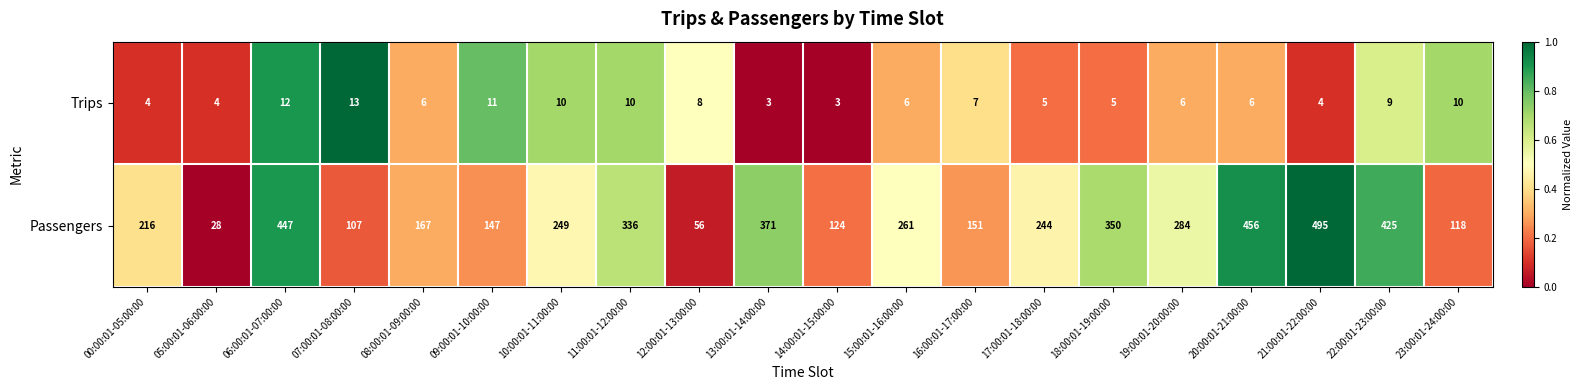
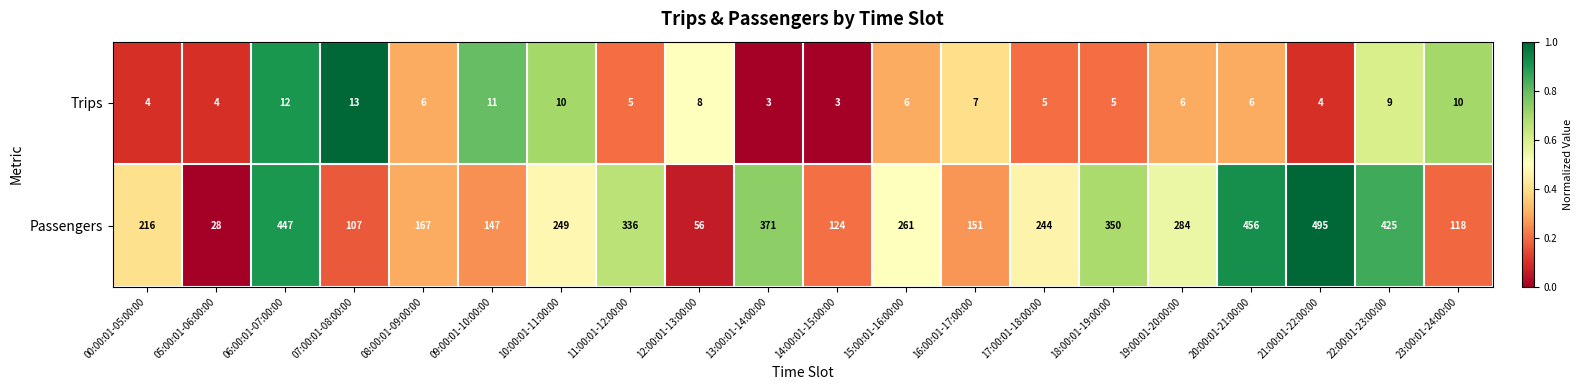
Trips, 11:00:01-12:00:00: 10 -> 5
